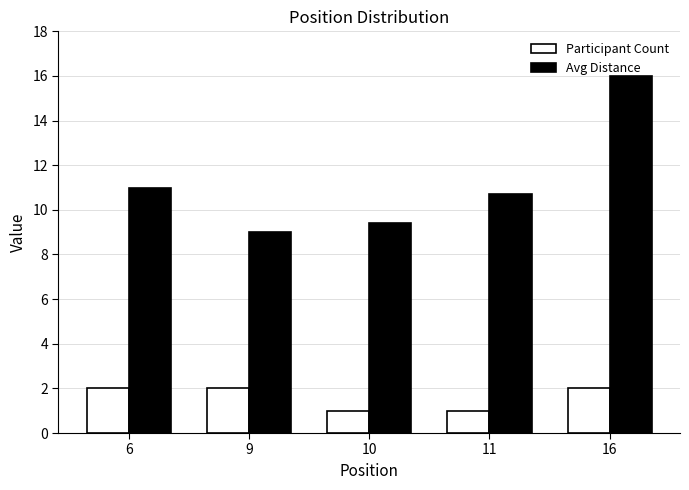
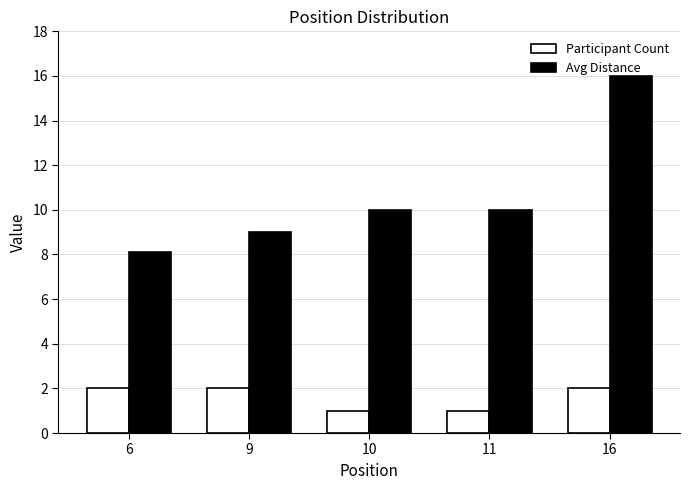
Avg Distance, 6: 11.0 -> 8.1
Avg Distance, 10: 9.4 -> 10.0
Avg Distance, 11: 10.7 -> 10.0
